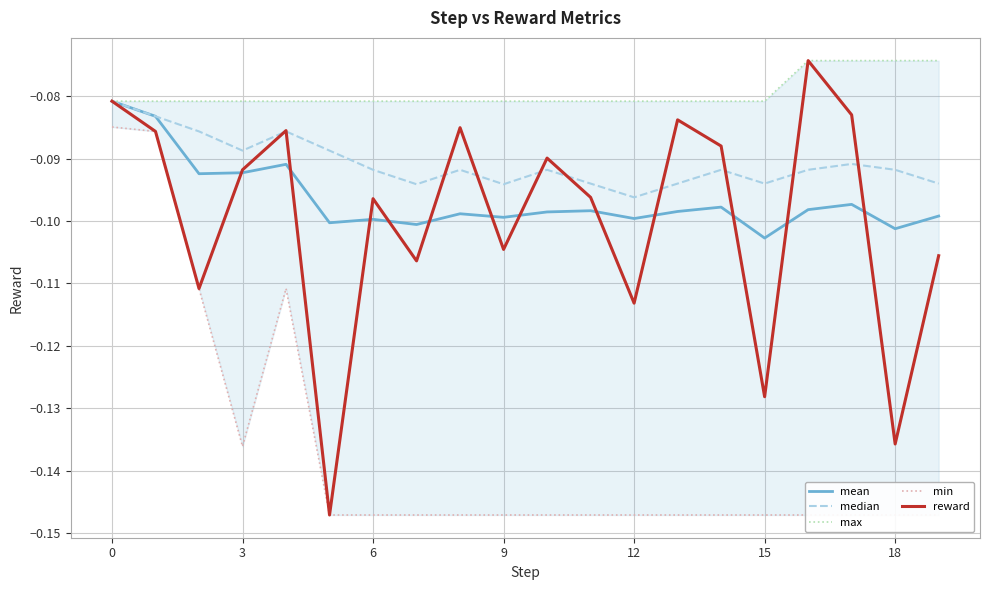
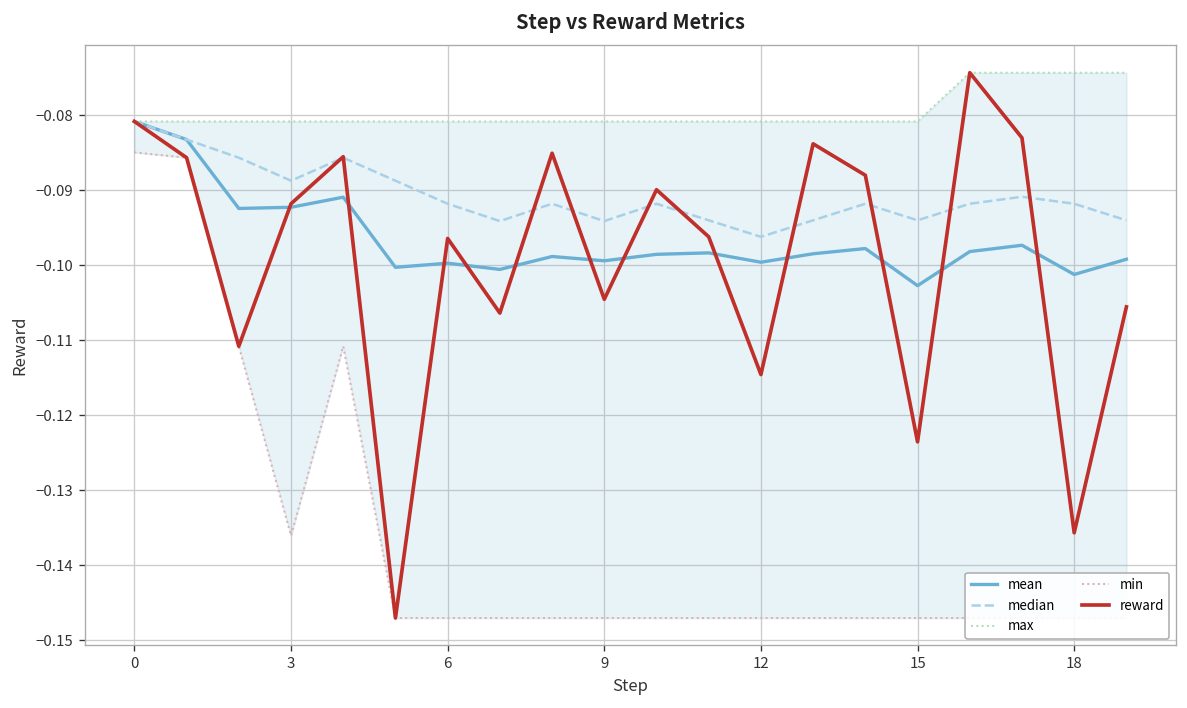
reward, 12: -0.113 -> -0.115
reward, 15: -0.128 -> -0.124
